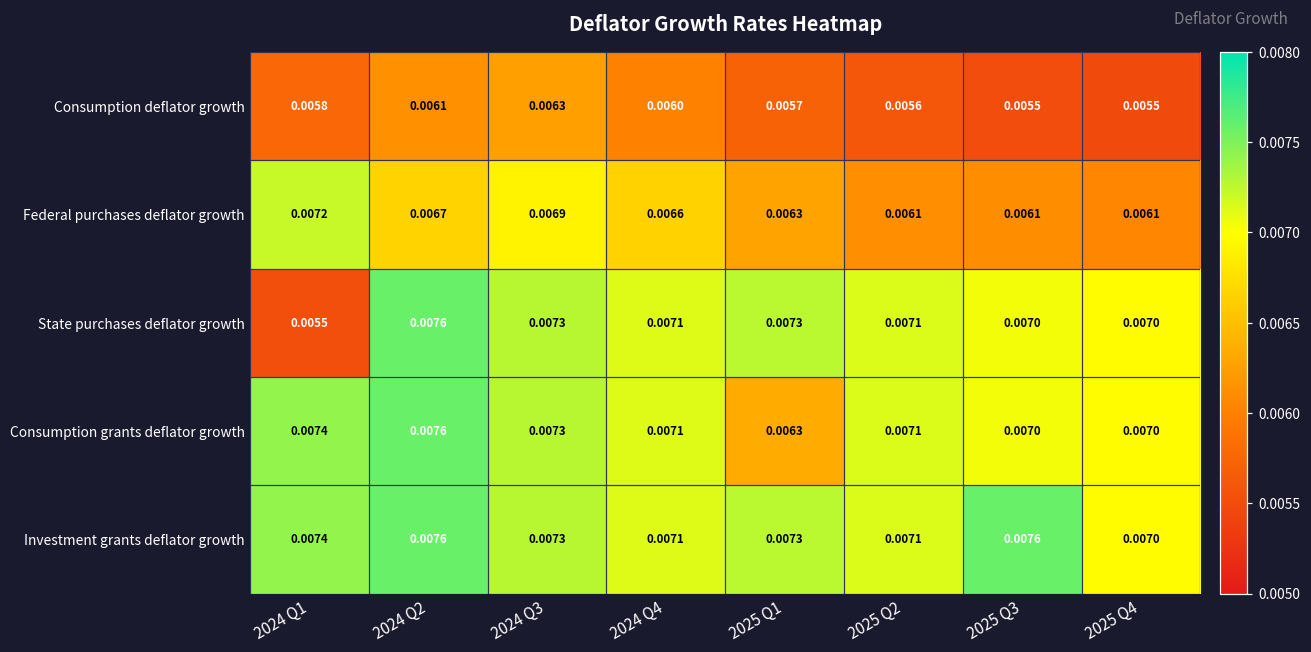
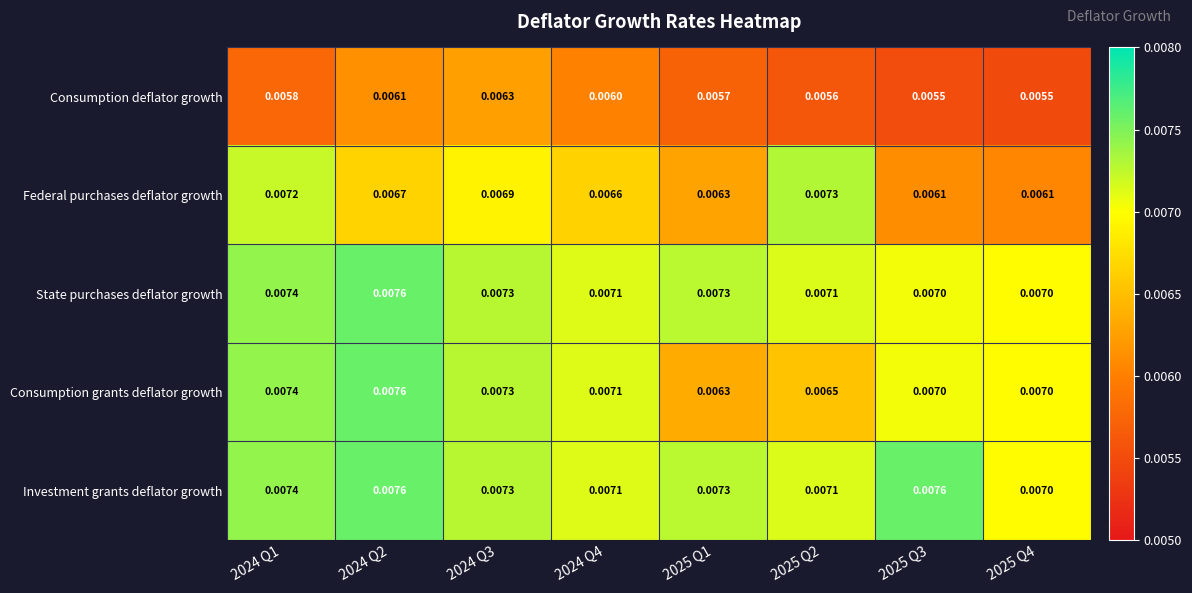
Federal purchases deflator growth, 2025 Q2: 0.0061 -> 0.0073
State purchases deflator growth, 2024 Q1: 0.0055 -> 0.0074
Consumption grants deflator growth, 2025 Q2: 0.0071 -> 0.0065
